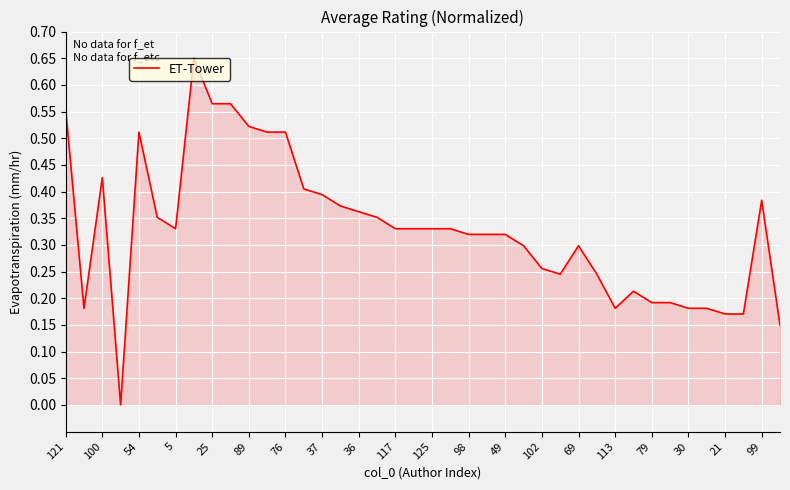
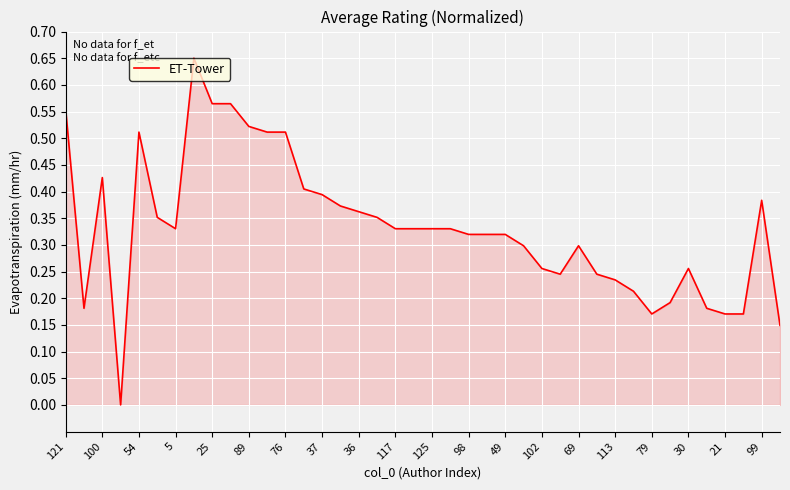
113: 0.18 -> 0.23
79: 0.19 -> 0.17
30: 0.18 -> 0.26
